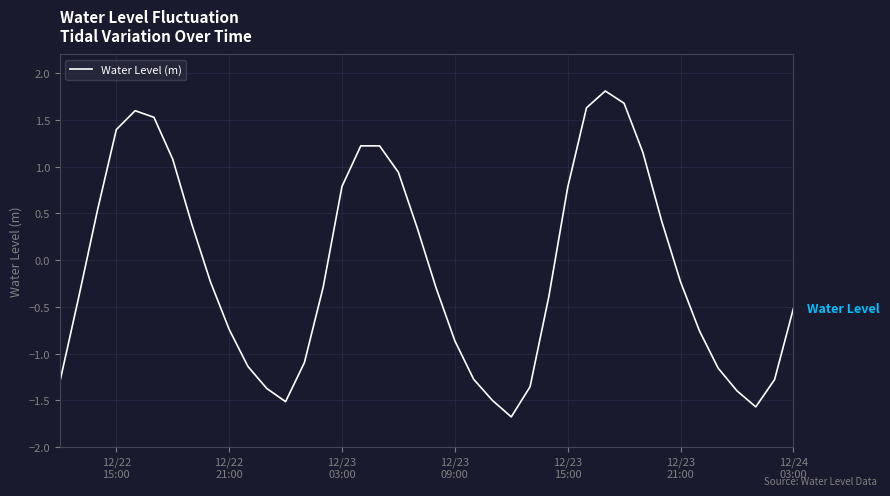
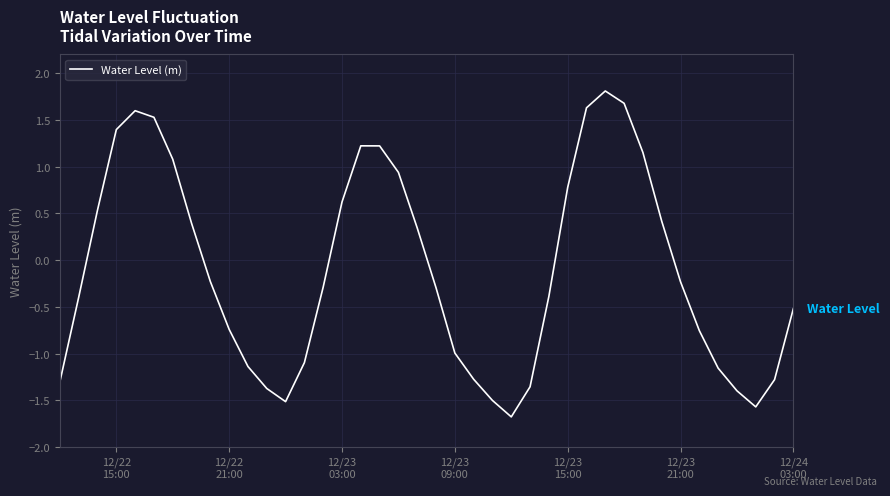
12/23 03:00: 0.8 -> 0.6
12/23 09:00: -0.9 -> -1.0
